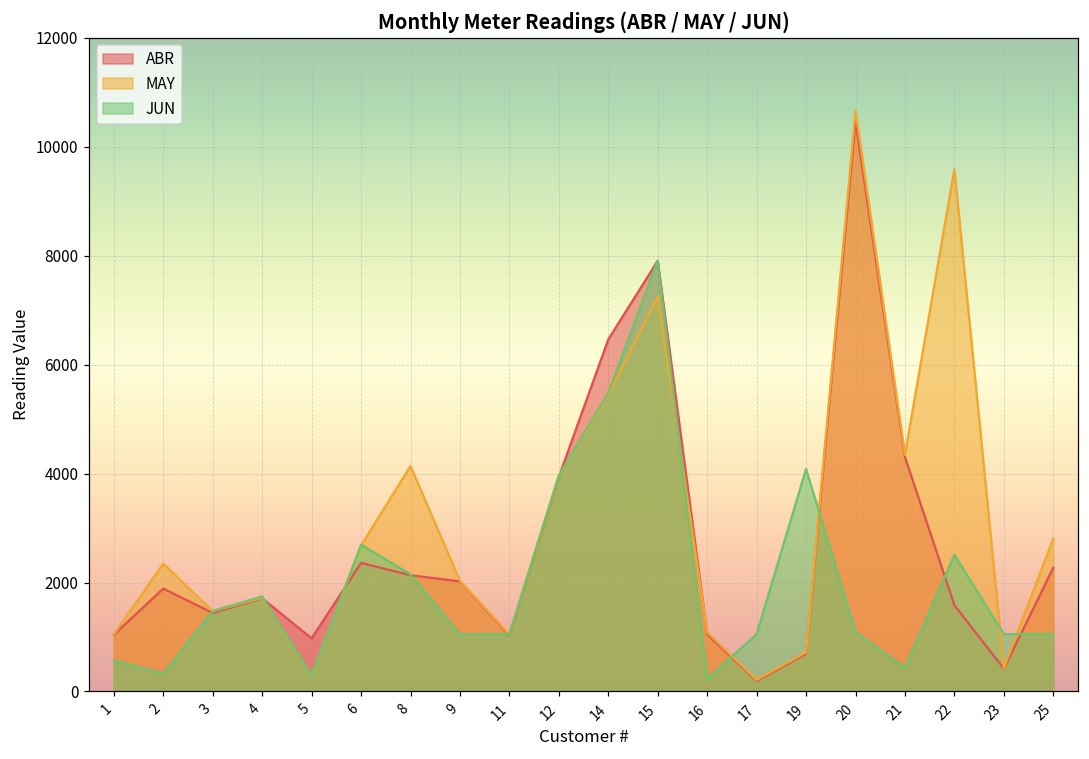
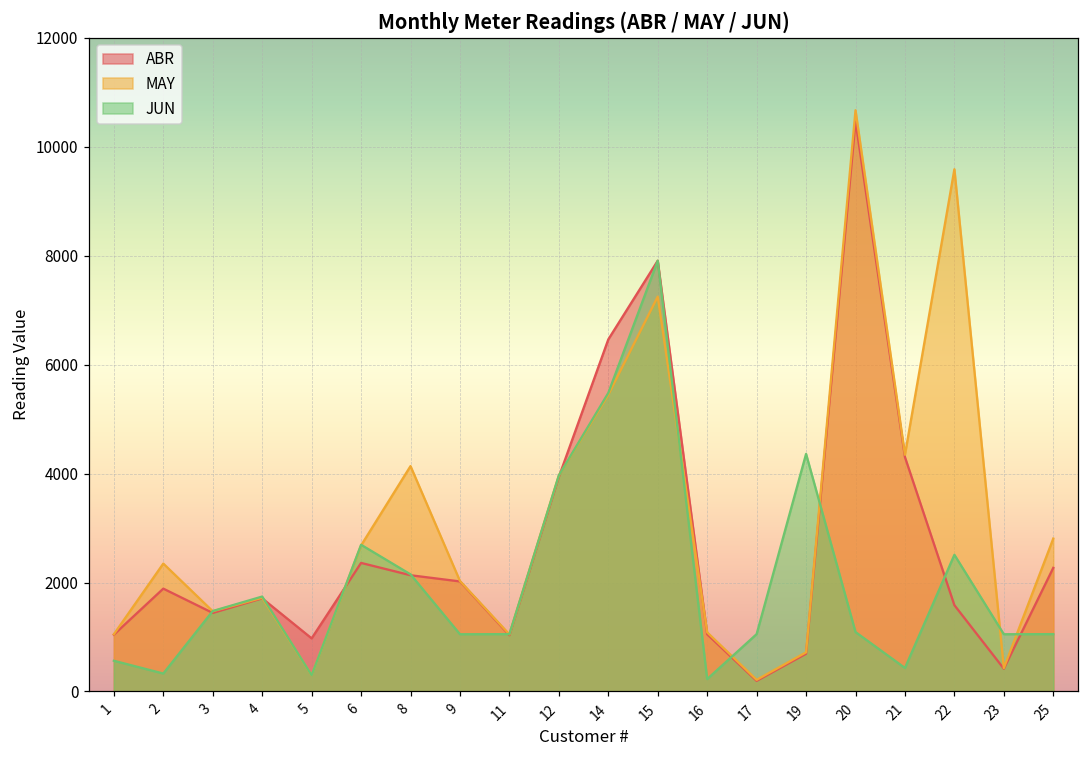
JUN, 19: 4100 -> 4400
